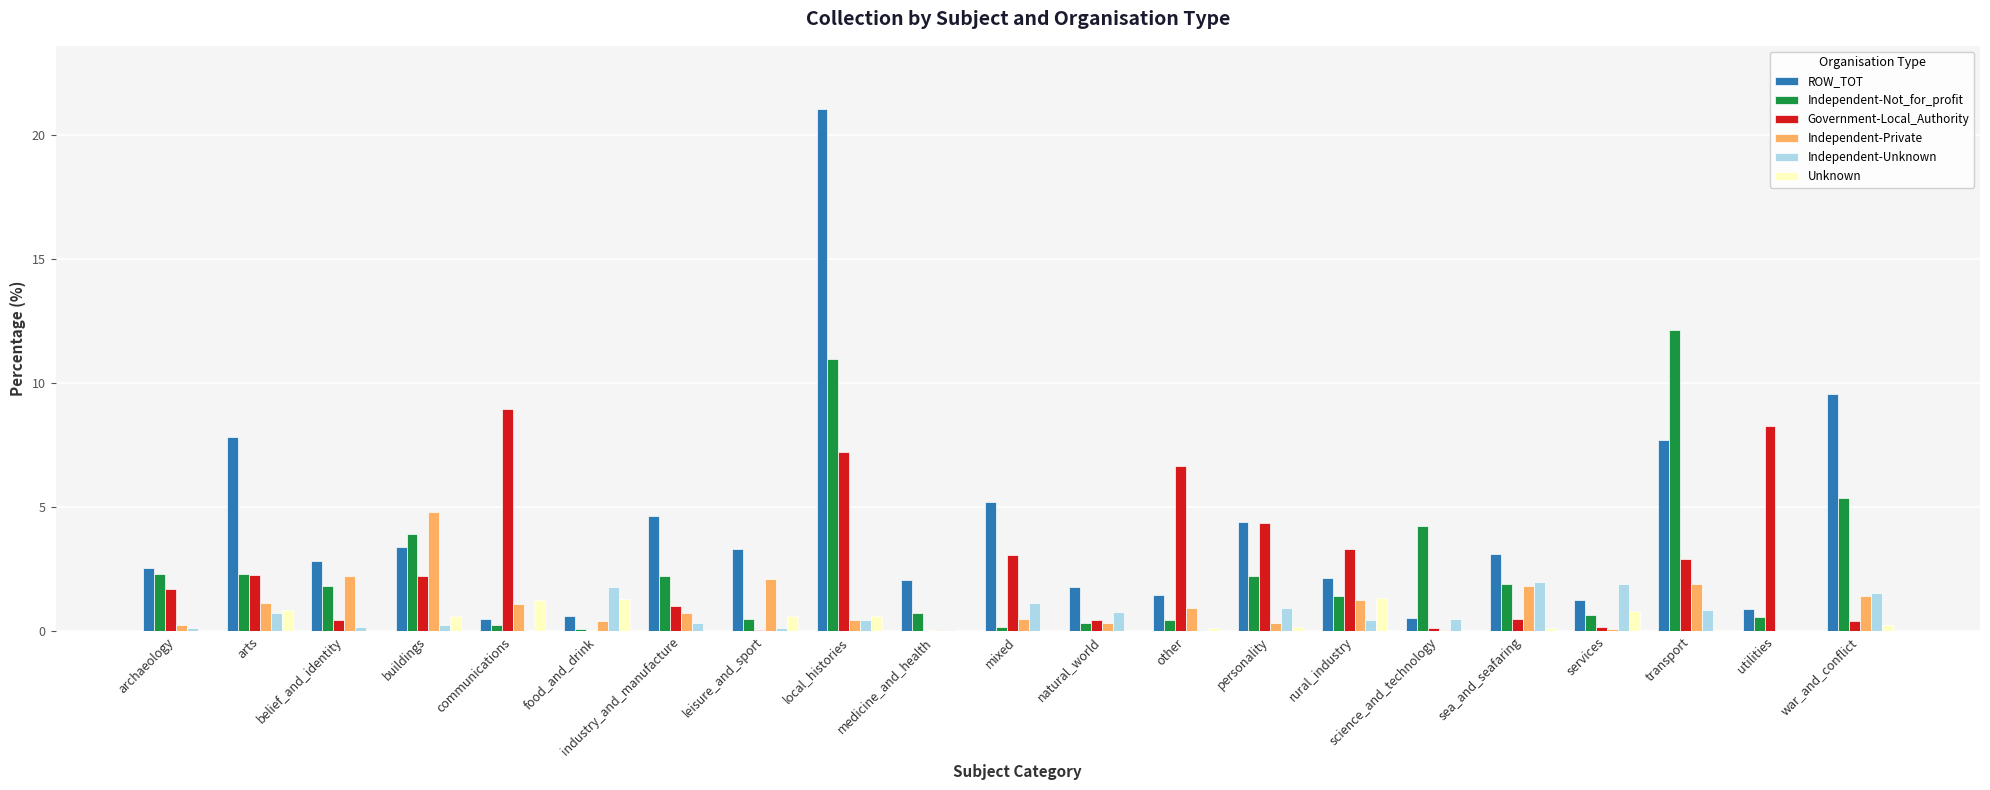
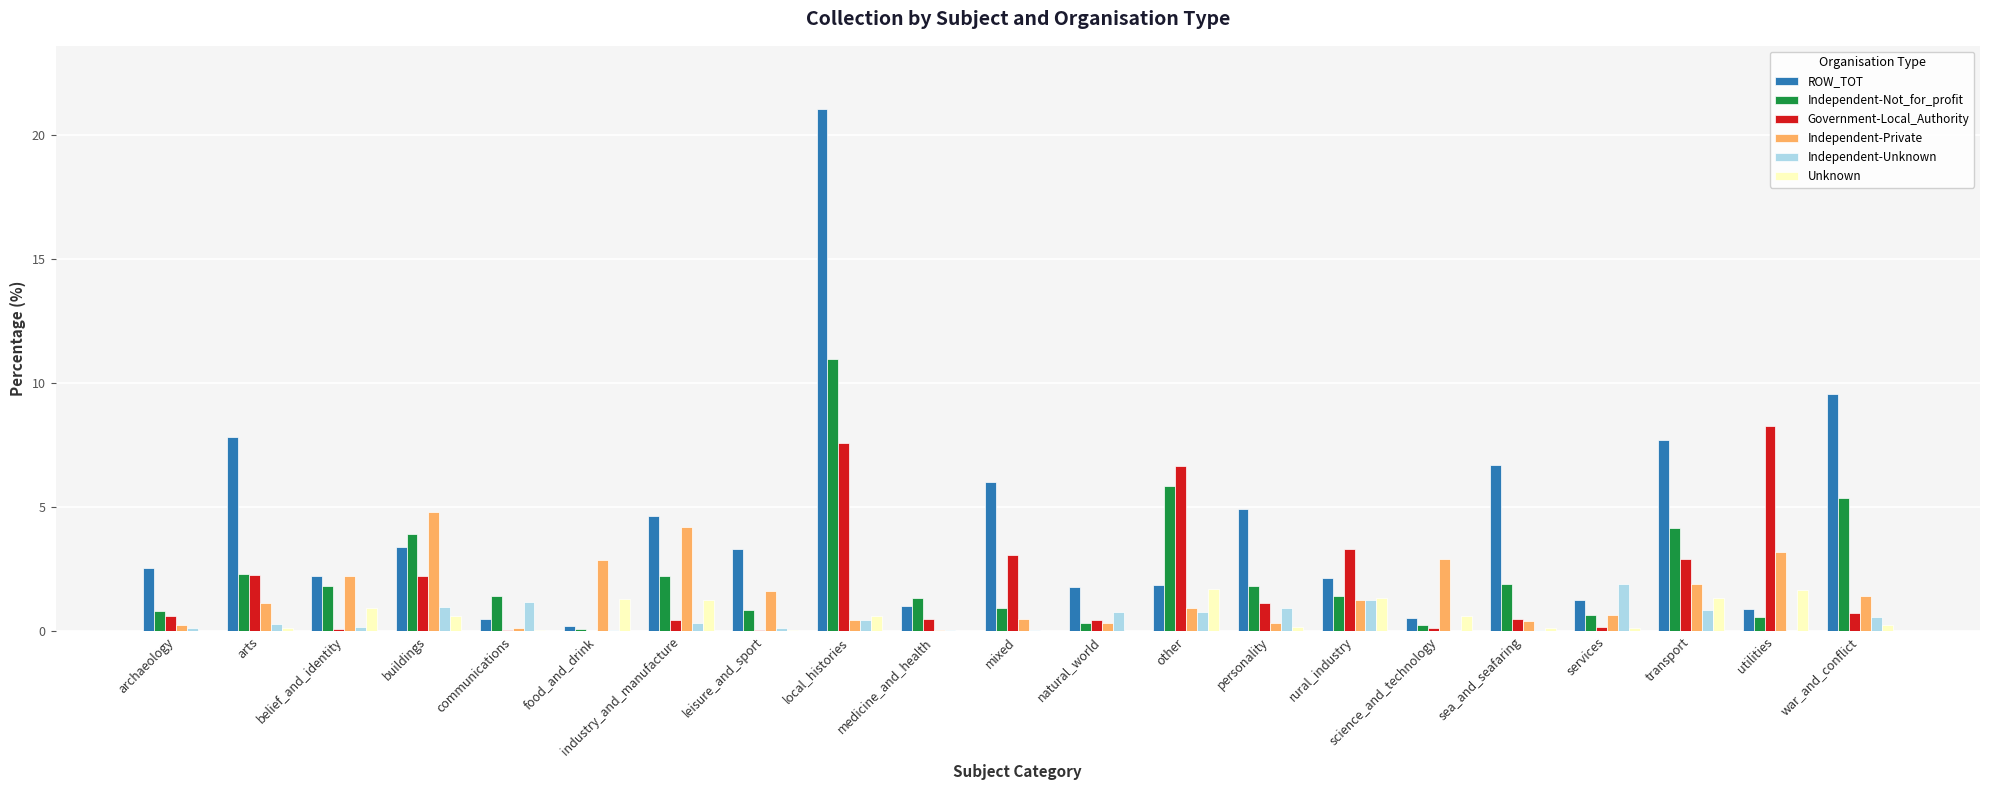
Independent-Not_for_profit, archaeology: 2.3 -> 0.8
Government-Local_Authority, archaeology: 1.7 -> 0.6
Independent-Unknown, arts: 0.7 -> 0.3
Unknown, arts: 0.9 -> 0.1
ROW_TOT, belief_and_identity: 2.8 -> 2.3
Government-Local_Authority, belief_and_identity: 0.5 -> 0.1
Unknown, belief_and_identity: 0.1 -> 0.9
Independent-Unknown, buildings: 0.3 -> 1.0
Independent-Not_for_profit, communications: 0.2 -> 1.4
Government-Local_Authority, communications: 9.0 -> 0.0
Independent-Private, communications: 1.1 -> 0.1
Independent-Unknown, communications: 0.0 -> 1.2
Unknown, communications: 1.2 -> 0.0
ROW_TOT, food_and_drink: 0.6 -> 0.2
Independent-Private, food_and_drink: 0.4 -> 2.9
Independent-Unknown, food_and_drink: 1.8 -> 0.0
Government-Local_Authority, industry_and_manufacture: 1.0 -> 0.5
Independent-Private, industry_and_manufacture: 0.7 -> 4.2
Unknown, industry_and_manufacture: 0.1 -> 1.3
Independent-Not_for_profit, leisure_and_sport: 0.5 -> 0.9
Independent-Private, leisure_and_sport: 2.1 -> 1.6
Unknown, leisure_and_sport: 0.6 -> 0.1
Government-Local_Authority, local_histories: 7.2 -> 7.6
ROW_TOT, medicine_and_health: 2.1 -> 1.0
Independent-Not_for_profit, medicine_and_health: 0.8 -> 1.3
Government-Local_Authority, medicine_and_health: 0.0 -> 0.5
ROW_TOT, mixed: 5.2 -> 6.0
Independent-Not_for_profit, mixed: 0.2 -> 0.9
Independent-Unknown, mixed: 1.1 -> 0.1
ROW_TOT, other: 1.5 -> 1.9
Independent-Not_for_profit, other: 0.5 -> 5.9
Independent-Unknown, other: 0.0 -> 0.8
Unknown, other: 0.1 -> 1.7
ROW_TOT, personality: 4.4 -> 4.9
Independent-Not_for_profit, personality: 2.2 -> 1.8
Government-Local_Authority, personality: 4.3 -> 1.1
Independent-Unknown, rural_industry: 0.4 -> 1.3
Independent-Not_for_profit, science_and_technology: 4.3 -> 0.2
Independent-Private, science_and_technology: 0.1 -> 2.9
Independent-Unknown, science_and_technology: 0.5 -> 0.0
Unknown, science_and_technology: 0.0 -> 0.6
ROW_TOT, sea_and_seafaring: 3.1 -> 6.7
Independent-Private, sea_and_seafaring: 1.8 -> 0.4
Independent-Unknown, sea_and_seafaring: 2.0 -> 0.1
Independent-Private, services: 0.1 -> 0.6
Unknown, services: 0.8 -> 0.1
Independent-Not_for_profit, transport: 12.1 -> 4.2
Unknown, transport: 0.1 -> 1.4
Independent-Private, utilities: 0.0 -> 3.2
Unknown, utilities: 0.1 -> 1.7
Government-Local_Authority, war_and_conflict: 0.4 -> 0.8
Independent-Unknown, war_and_conflict: 1.5 -> 0.6
